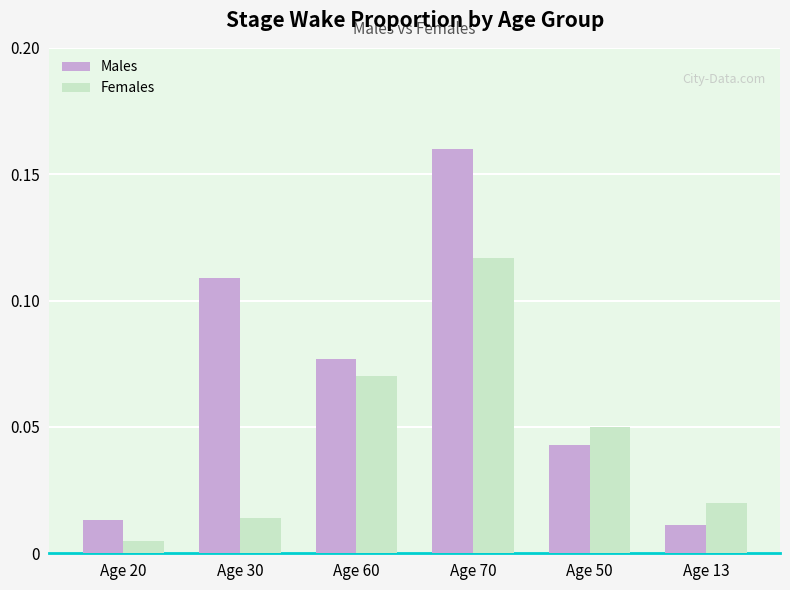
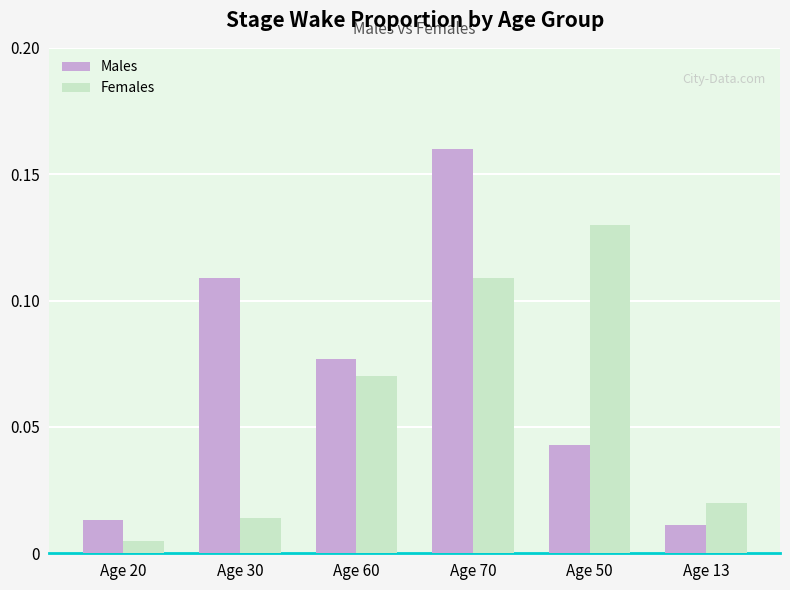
Females, Age 70: 0.117 -> 0.109
Females, Age 50: 0.05 -> 0.13
